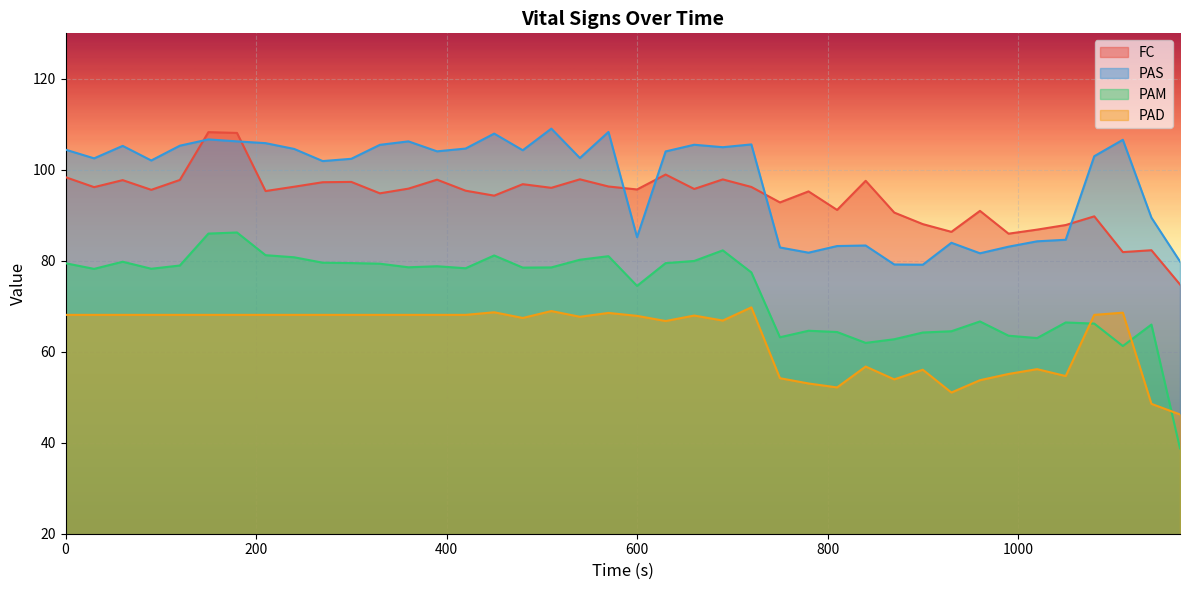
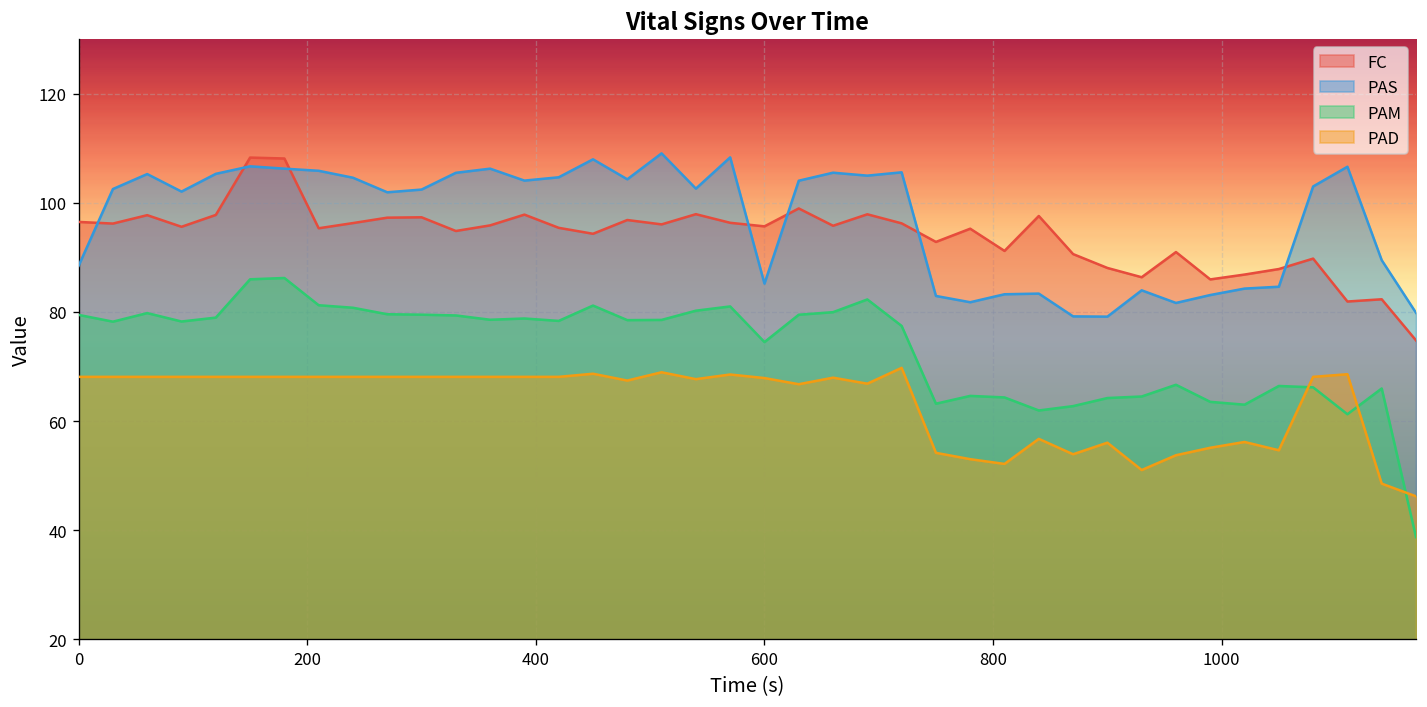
FC, 0: 98 -> 96
PAS, 0: 104 -> 88
